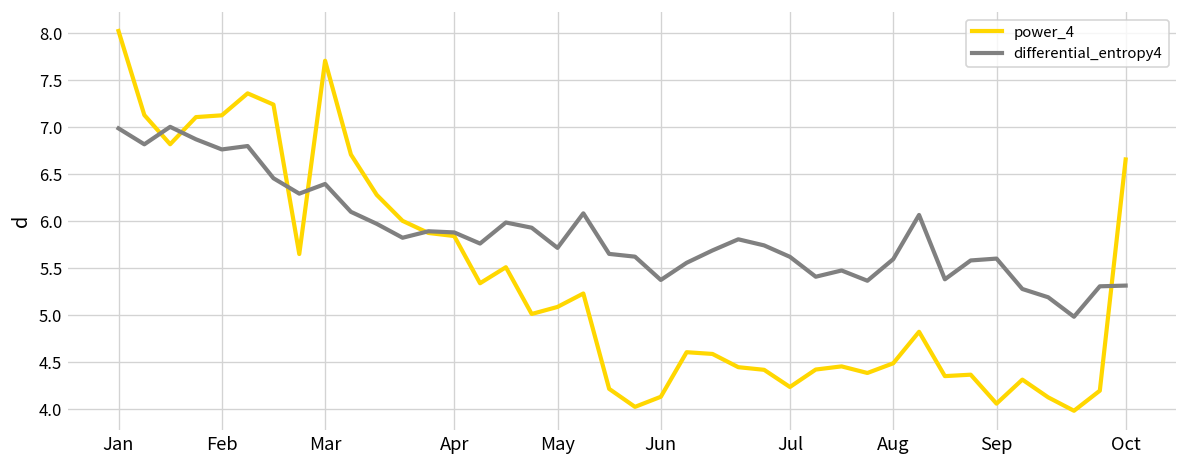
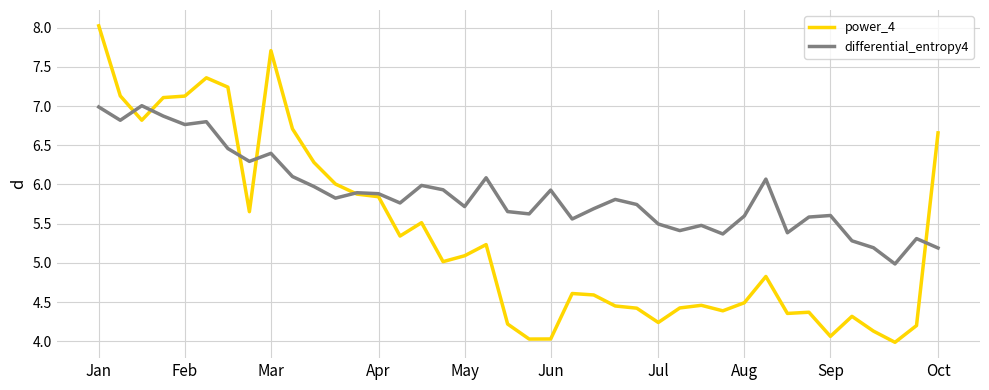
power_4, Jun: 4.1 -> 4.0
differential_entropy4, Jun: 5.4 -> 5.9
differential_entropy4, Jul: 5.6 -> 5.5
differential_entropy4, Oct: 5.3 -> 5.2
